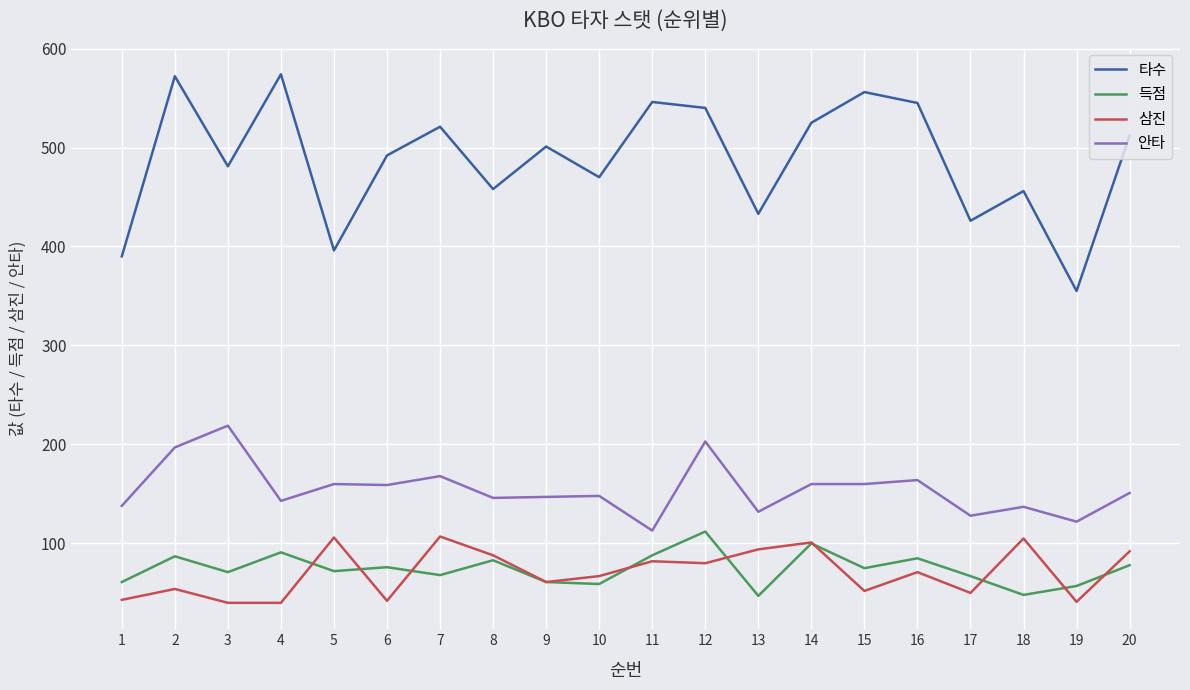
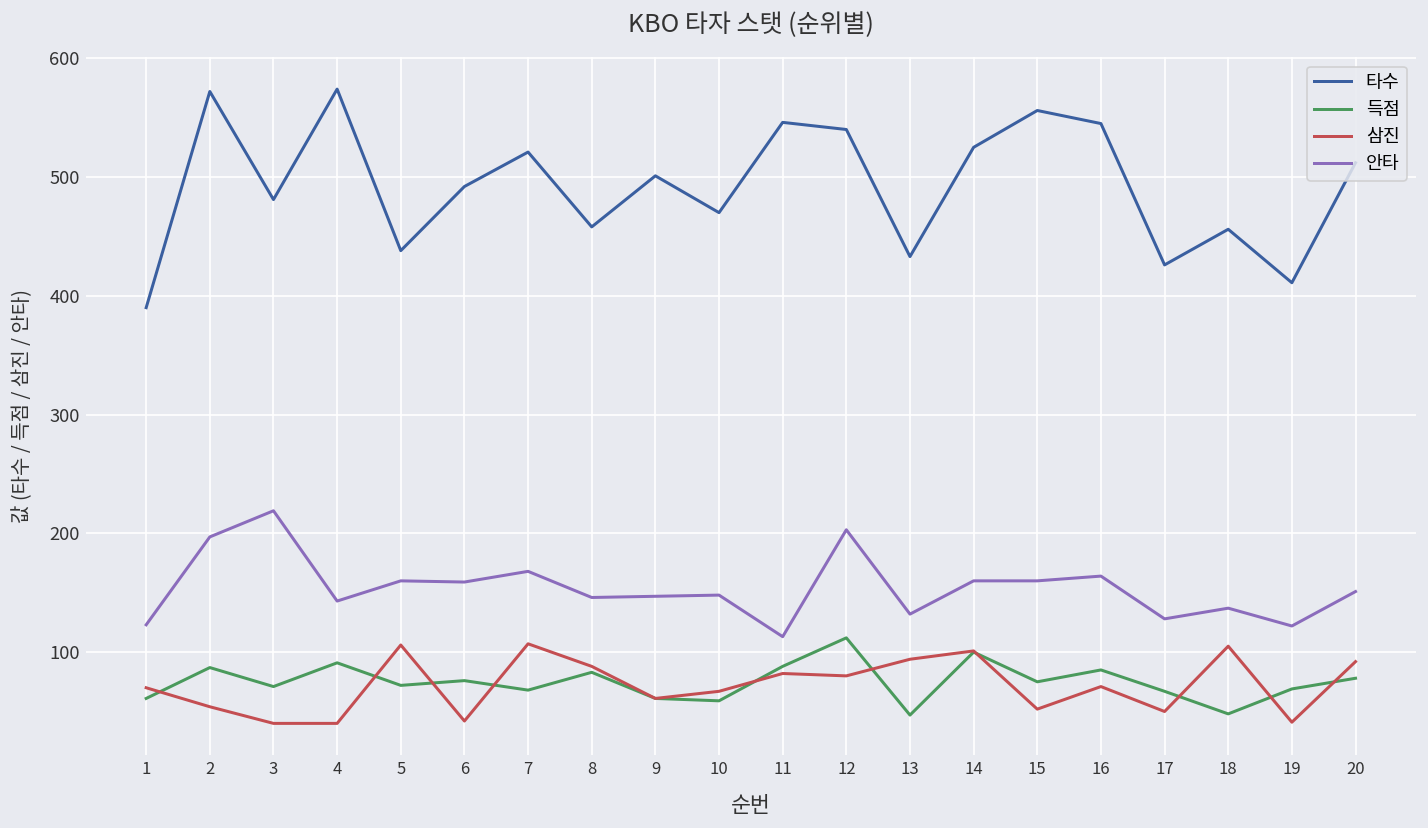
삼진, 1: 40 -> 70
안타, 1: 140 -> 120
타수, 5: 400 -> 440
타수, 19: 360 -> 410
득점, 19: 60 -> 70
